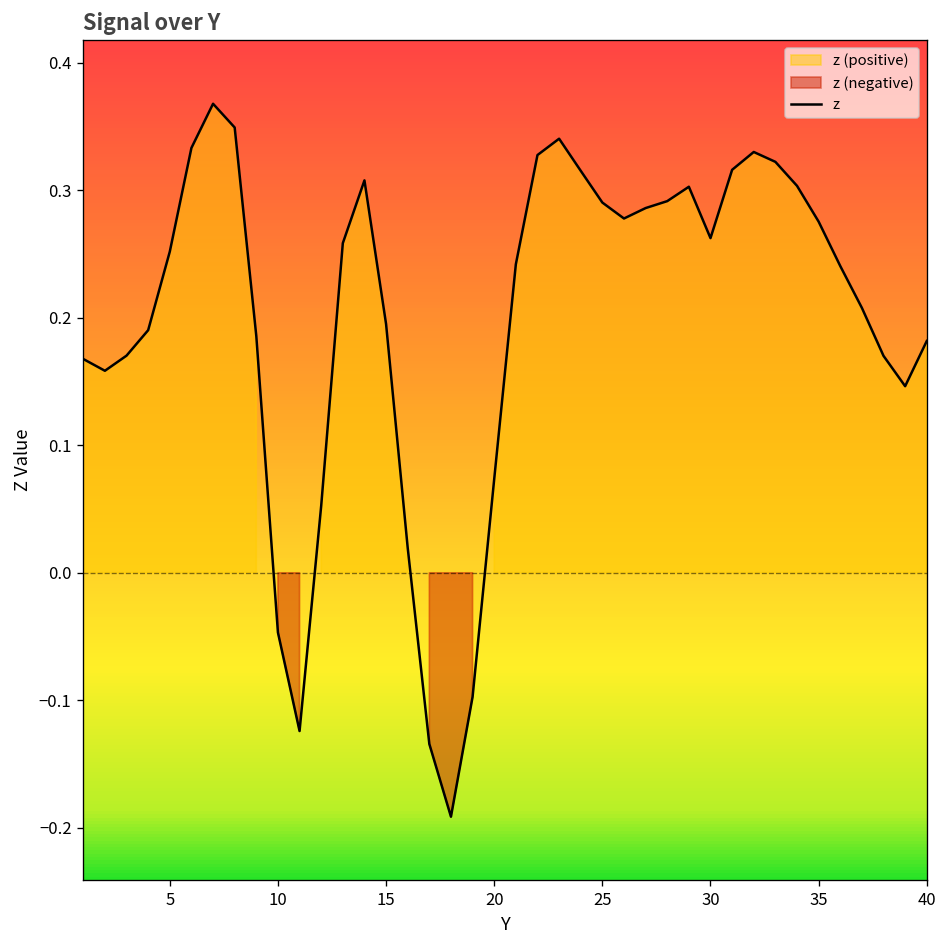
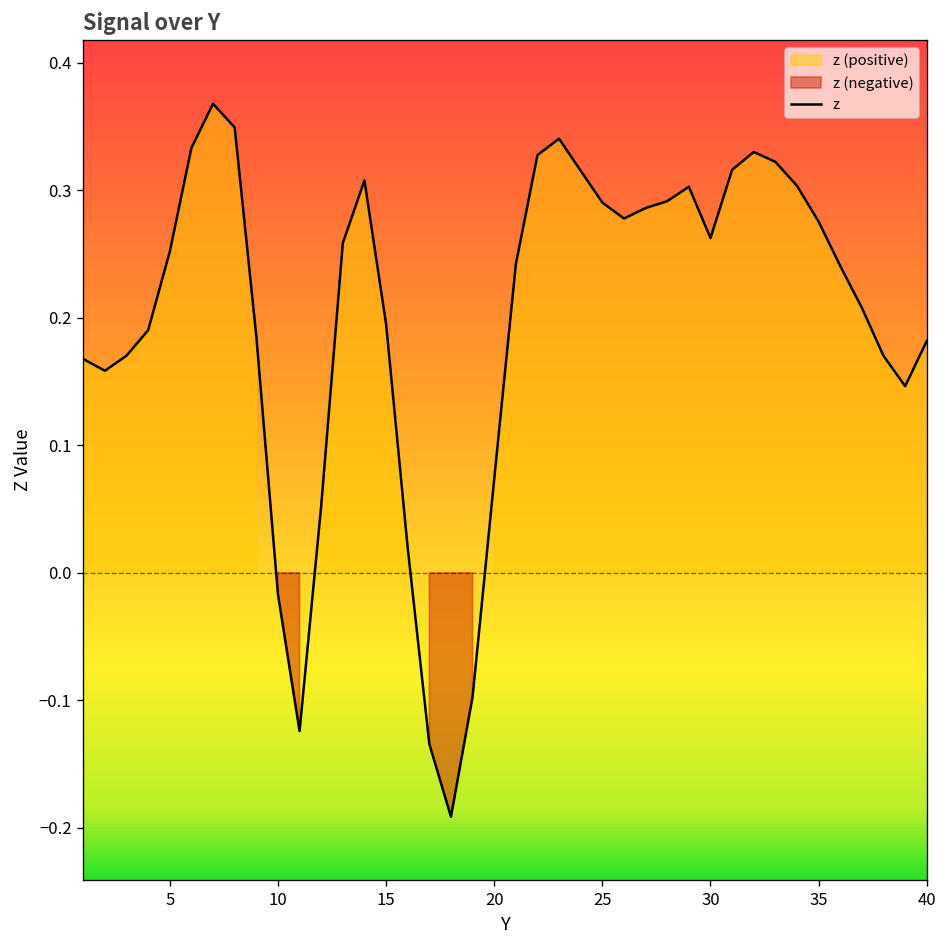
10: -0.047 -> -0.017
